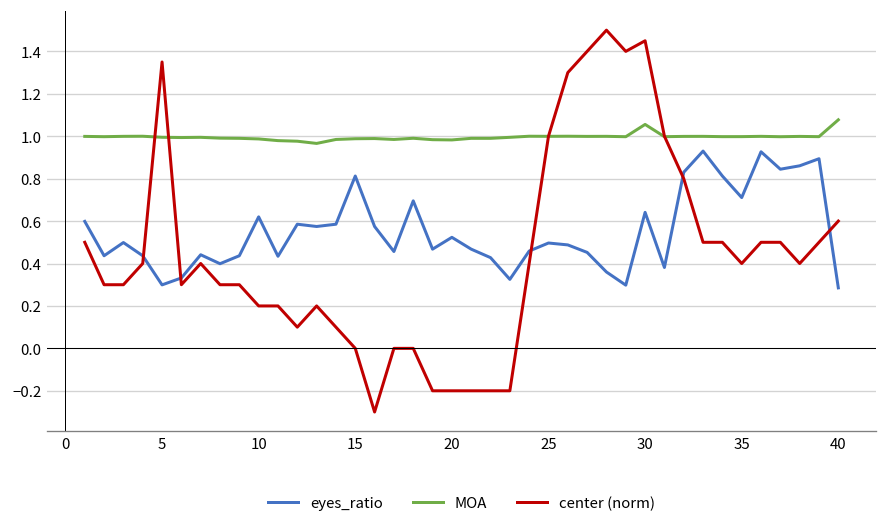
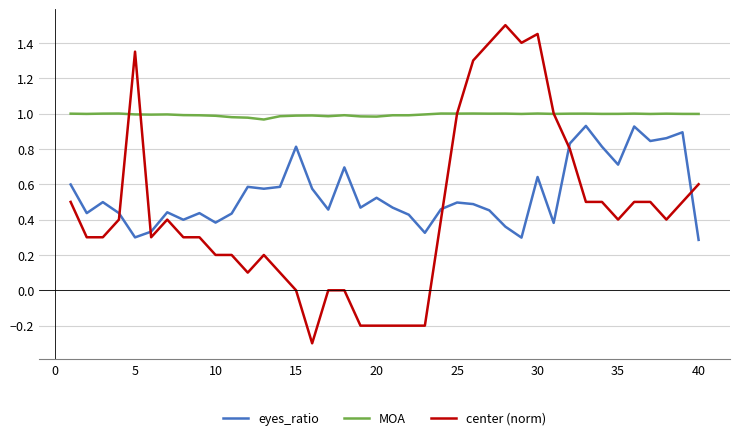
eyes_ratio, 10: 0.62 -> 0.38
MOA, 30: 1.06 -> 1.00
MOA, 40: 1.08 -> 1.00
